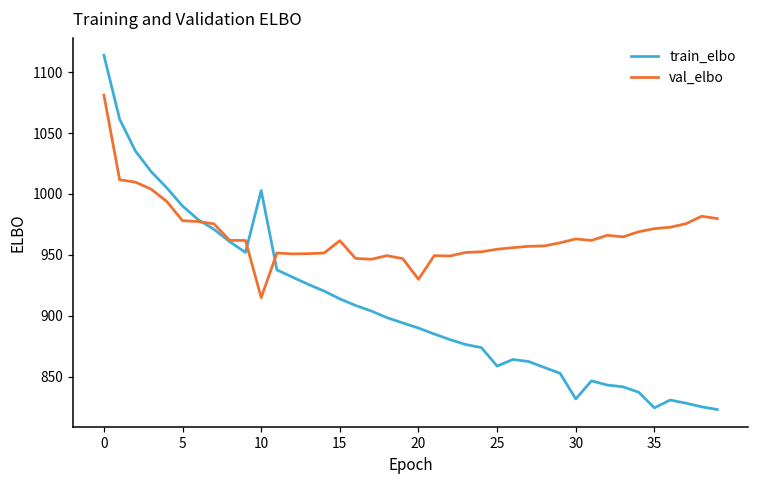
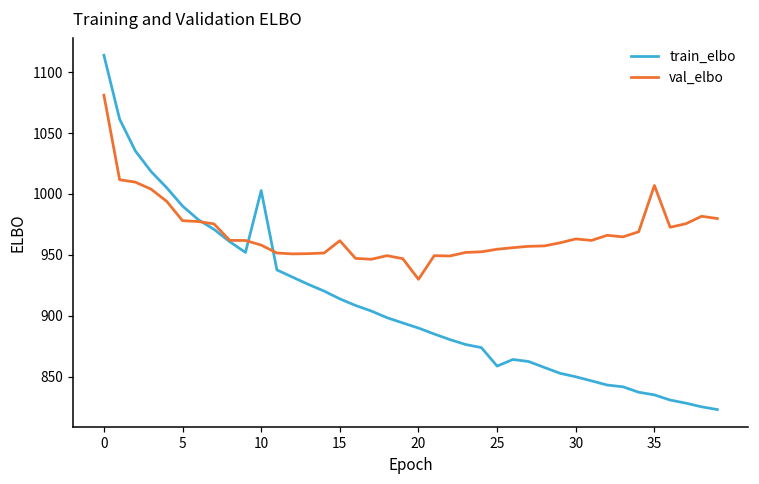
val_elbo, 10: 915 -> 958
train_elbo, 30: 832 -> 850
train_elbo, 35: 825 -> 835
val_elbo, 35: 972 -> 1007
